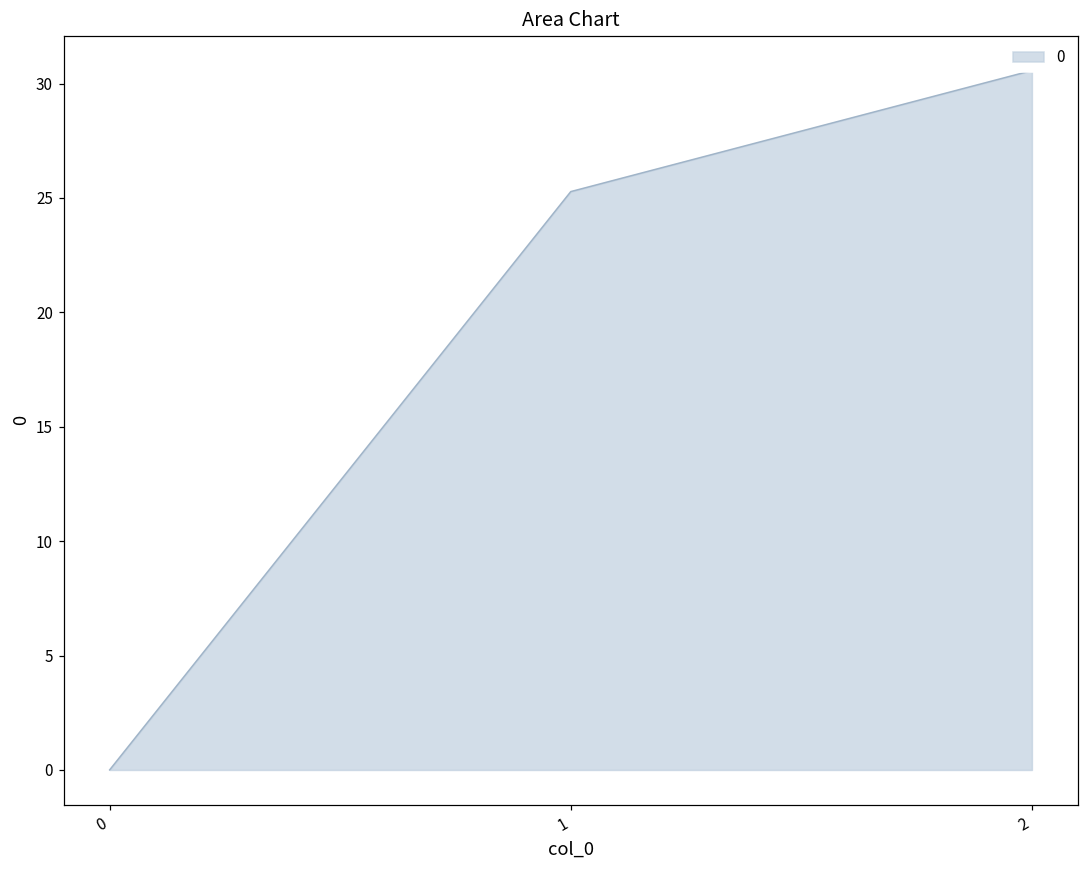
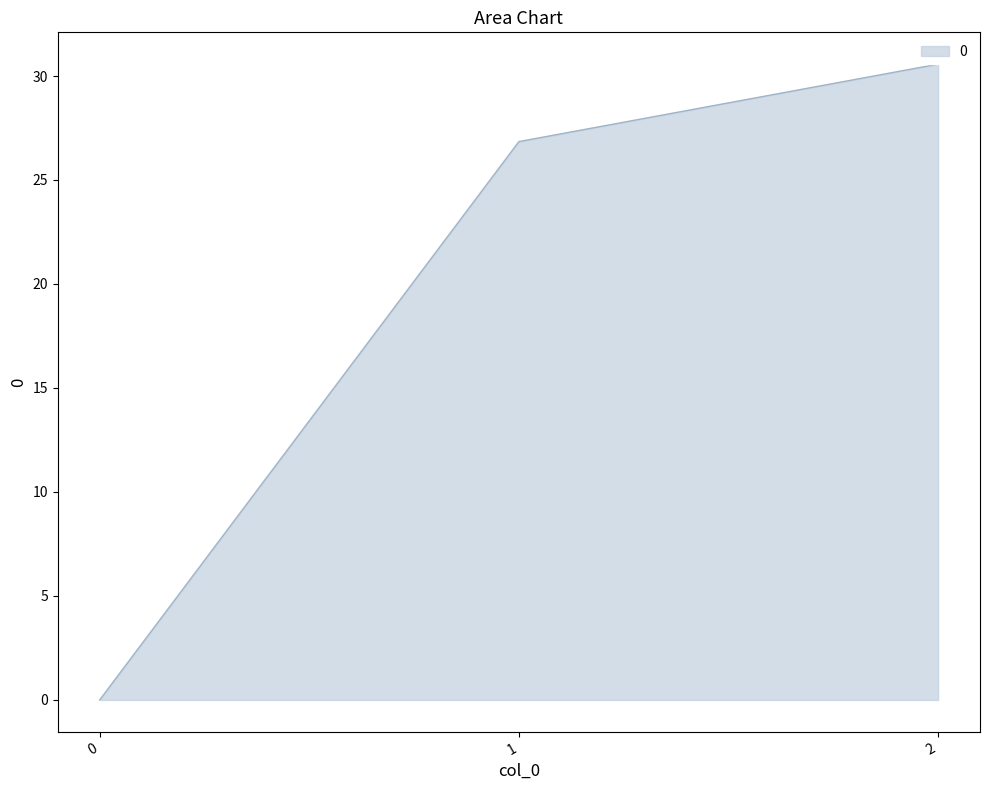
1: 25.3 -> 26.8
